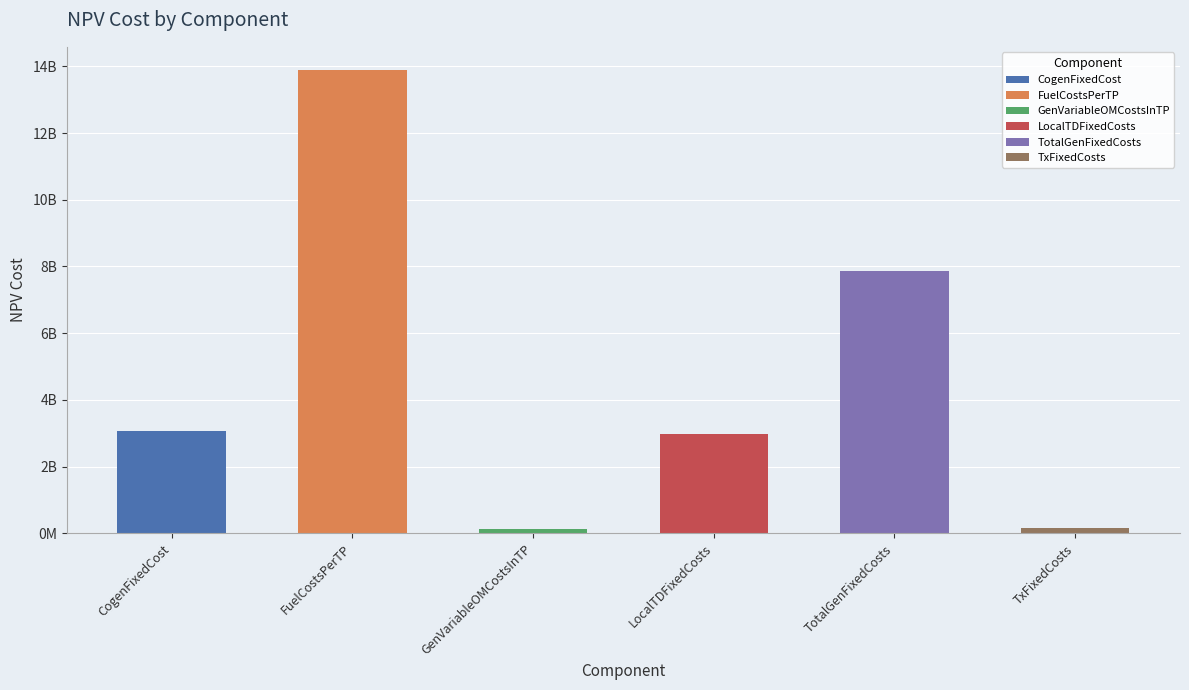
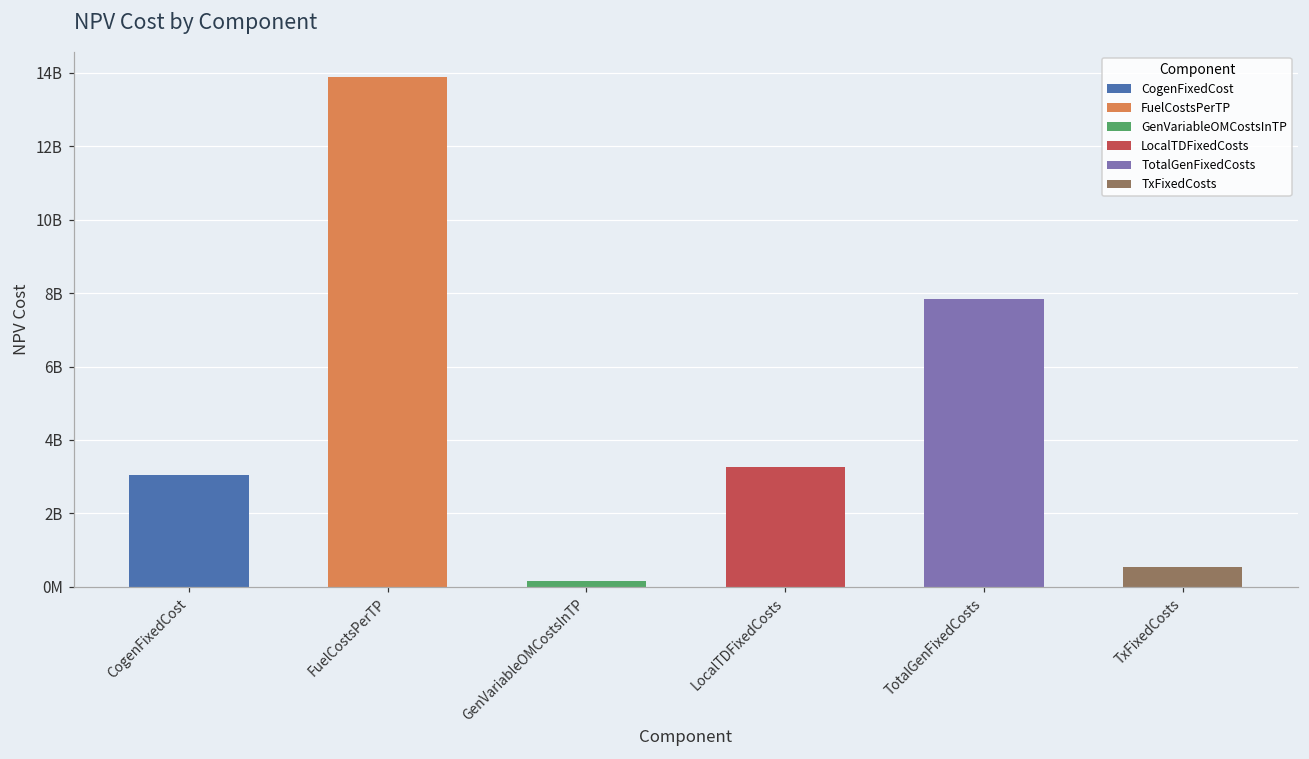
LocalTDFixedCosts: 3000000000 -> 3300000000
TxFixedCosts: 200000000 -> 500000000
